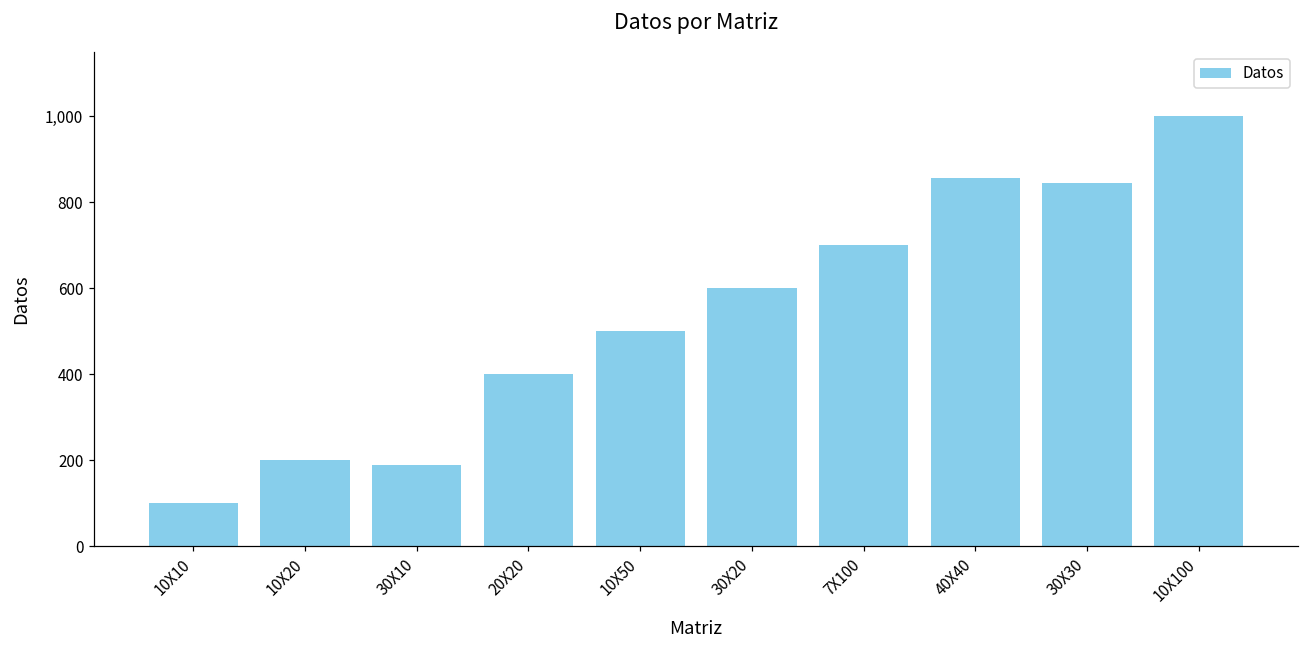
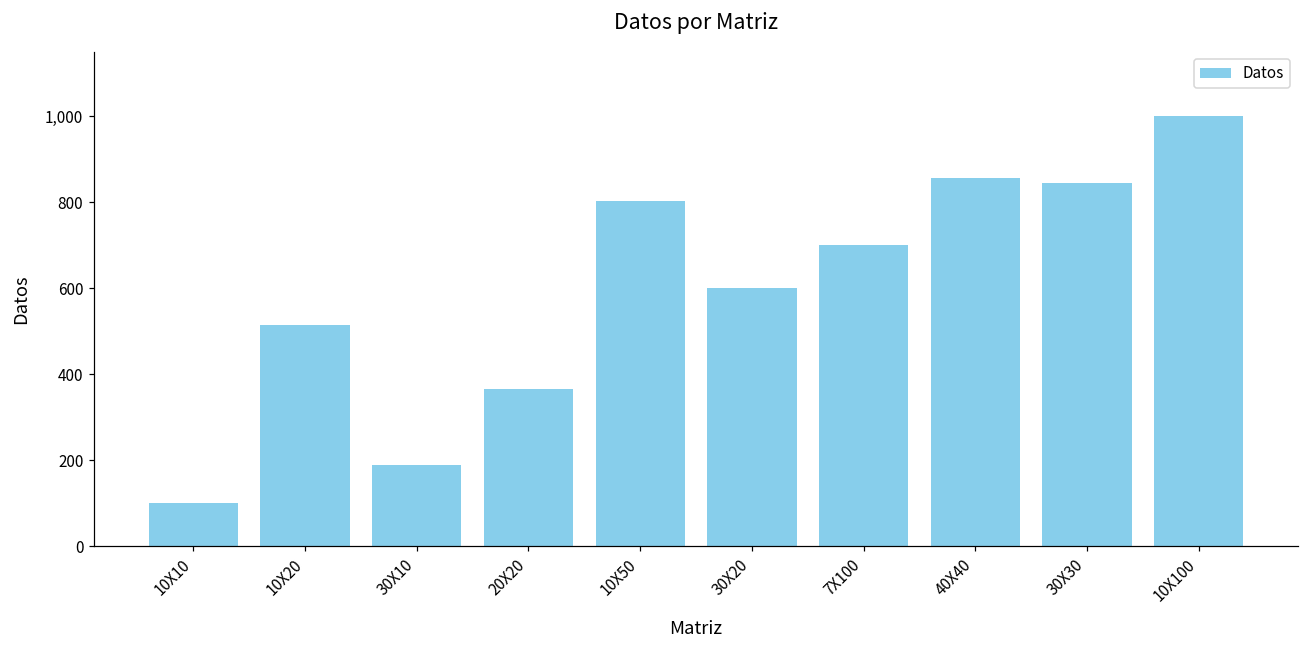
10X20: 200 -> 510
20X20: 400 -> 360
10X50: 500 -> 800
